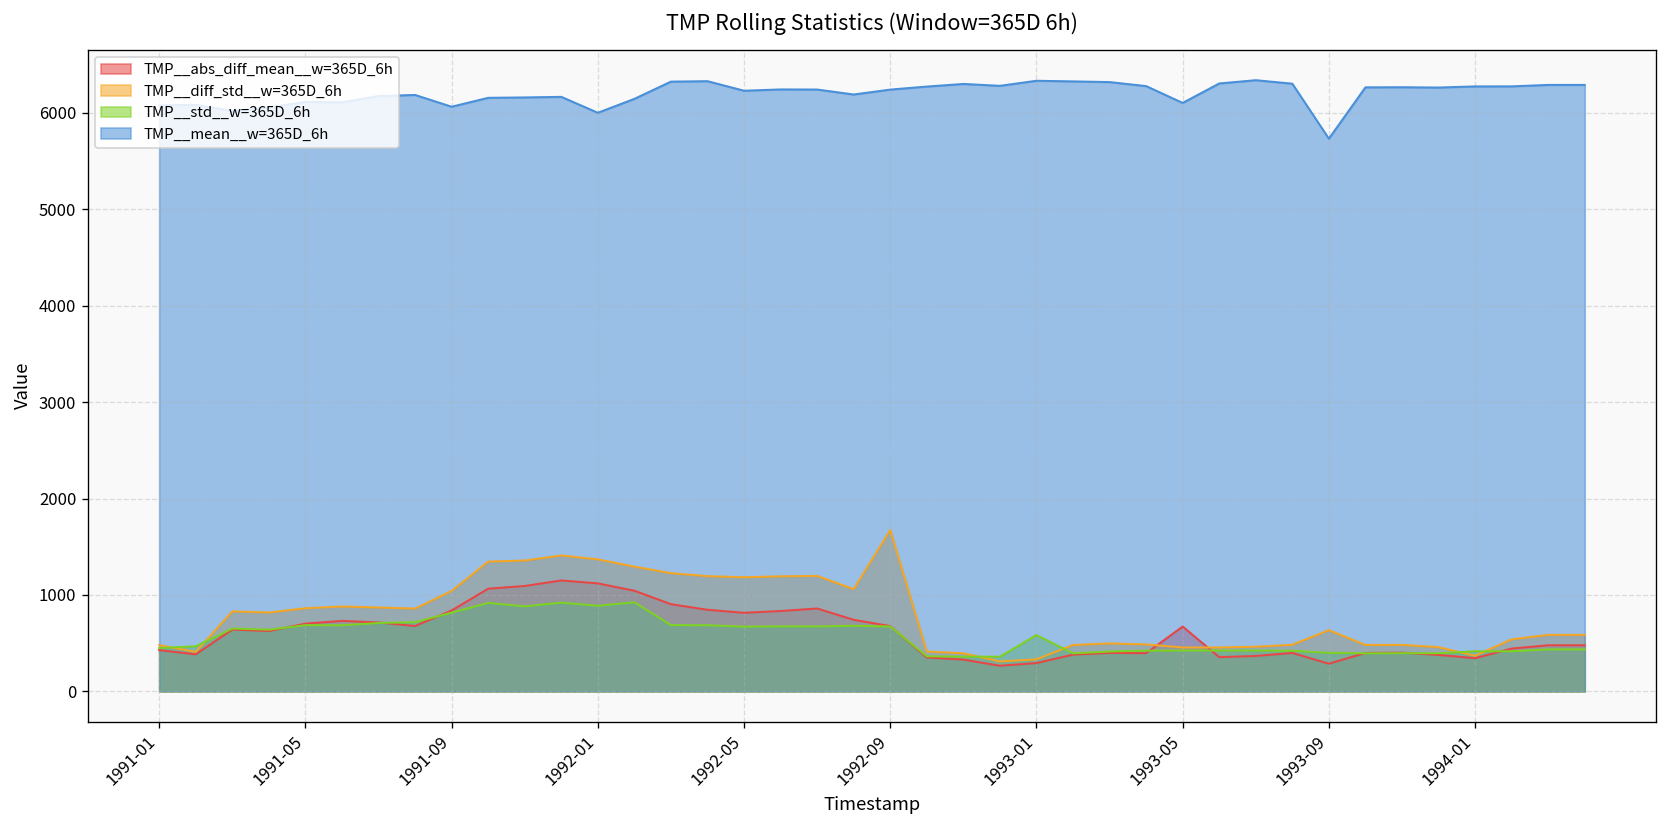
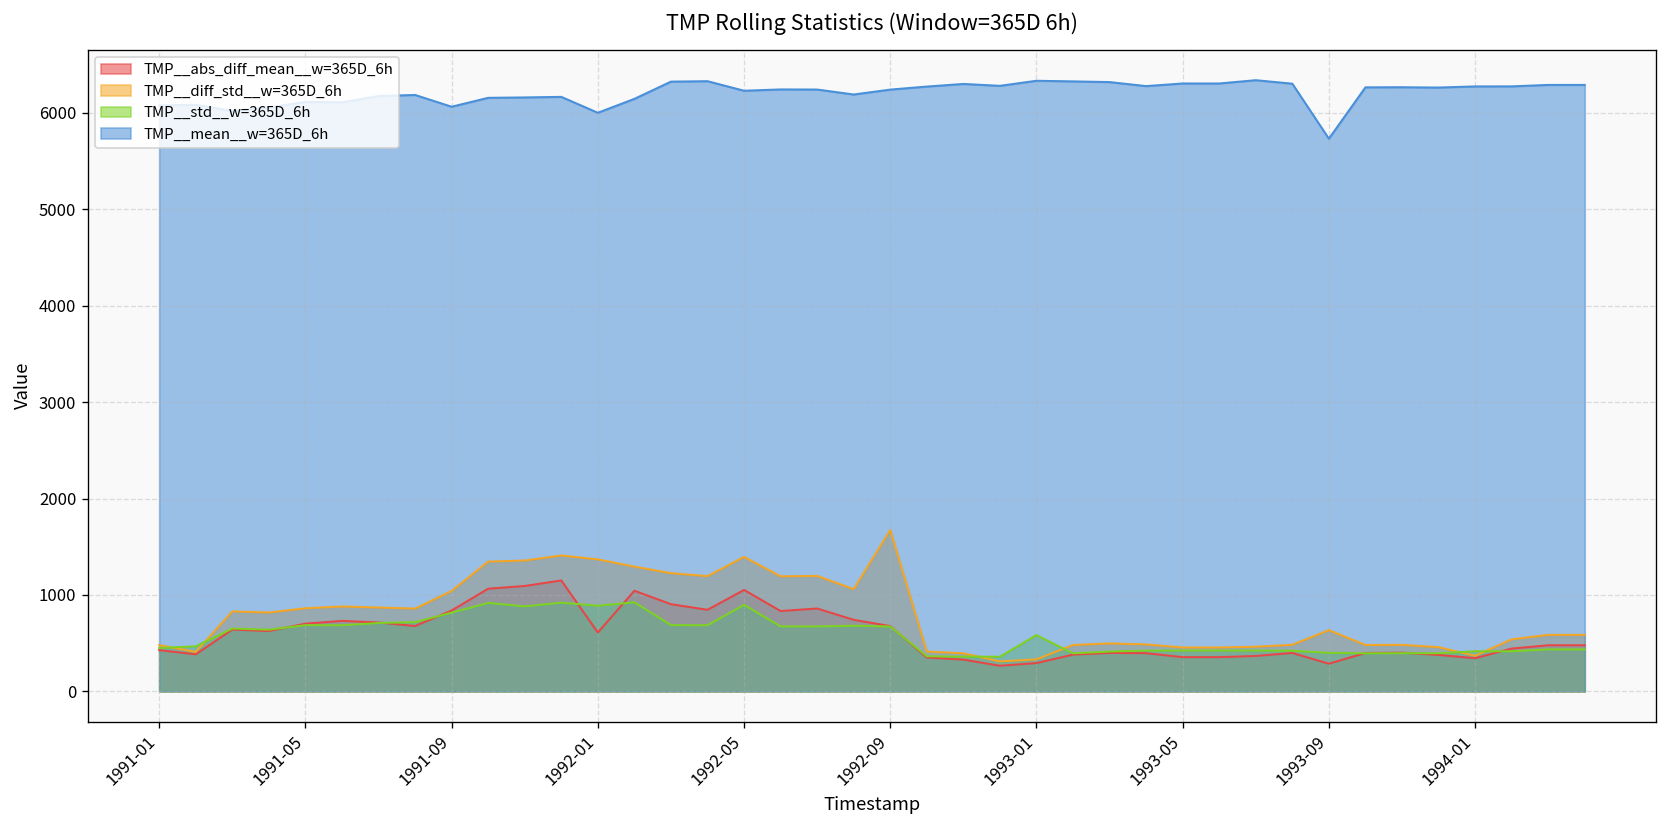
TMP__abs_diff_mean__w=365D_6h, 1992-01: 1100 -> 600
TMP__abs_diff_mean__w=365D_6h, 1992-05: 800 -> 1100
TMP__diff_std__w=365D_6h, 1992-05: 1200 -> 1400
TMP__std__w=365D_6h, 1992-05: 700 -> 900
TMP__abs_diff_mean__w=365D_6h, 1993-05: 700 -> 400
TMP__mean__w=365D_6h, 1993-05: 6100 -> 6300
